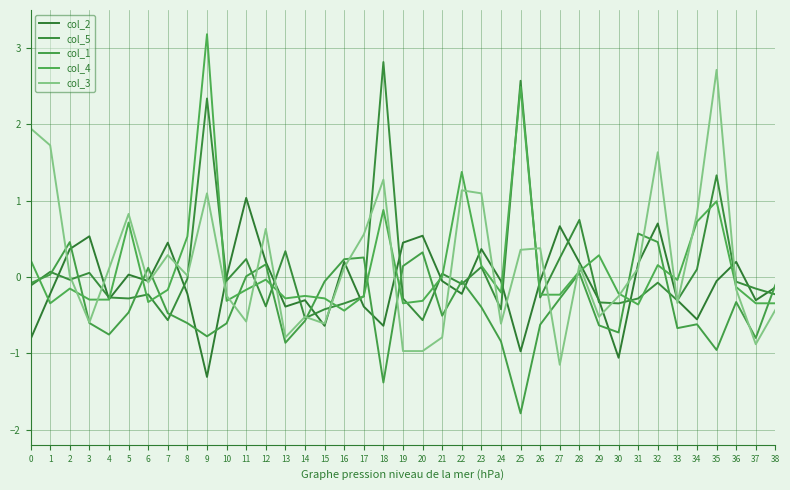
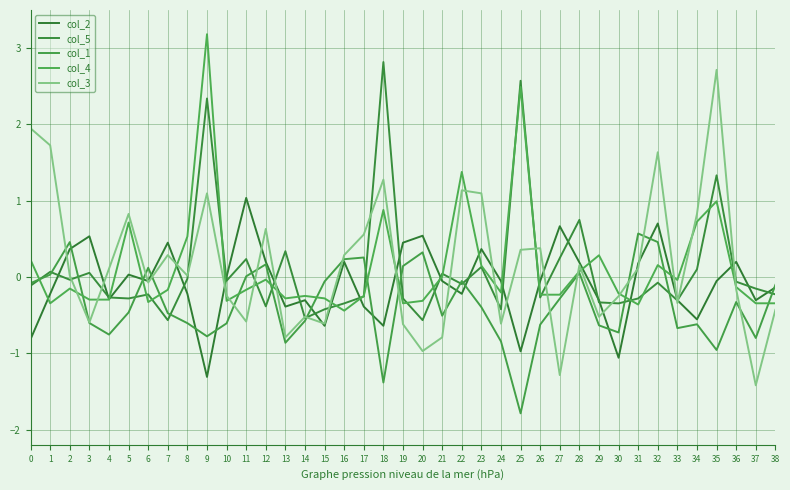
col_3, 16: 0.1 -> 0.3
col_3, 19: -1.0 -> -0.6
col_3, 27: -1.2 -> -1.3
col_3, 37: -0.9 -> -1.4
